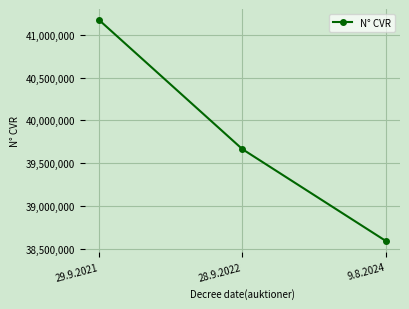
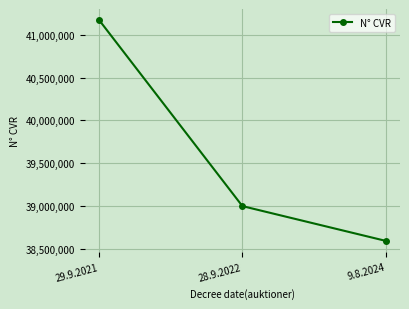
28.9.2022: 39,700,000 -> 39,000,000
